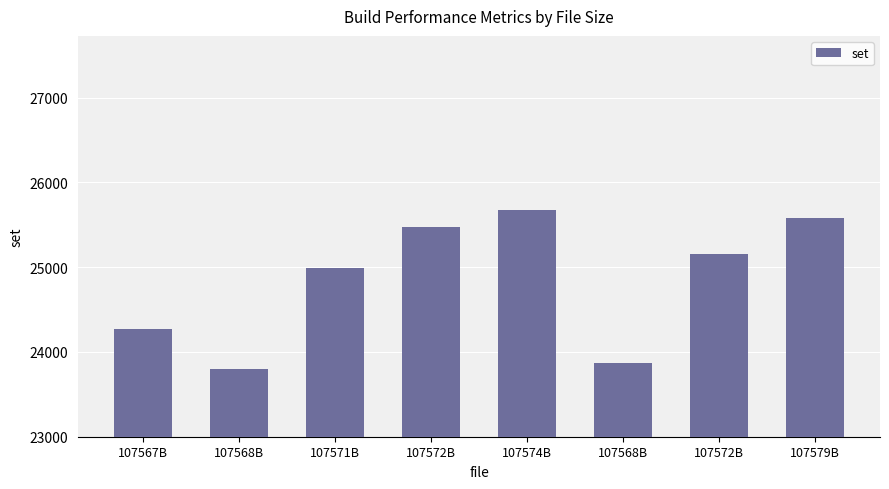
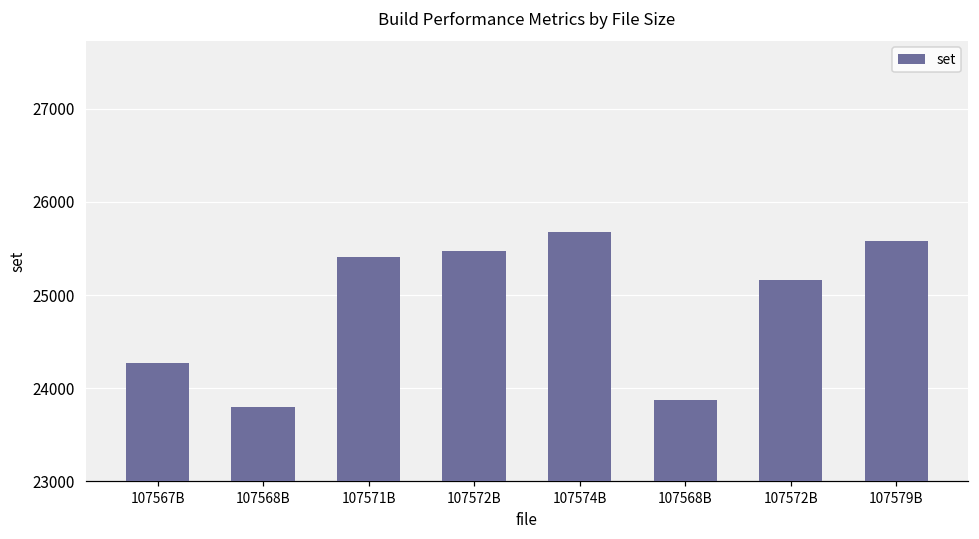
107571B: 25000 -> 25400
